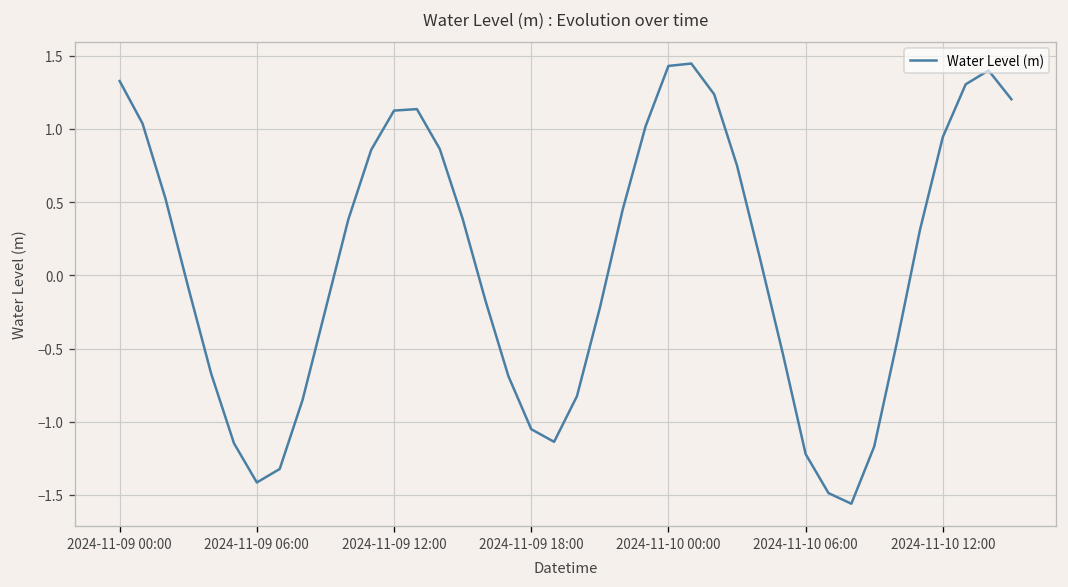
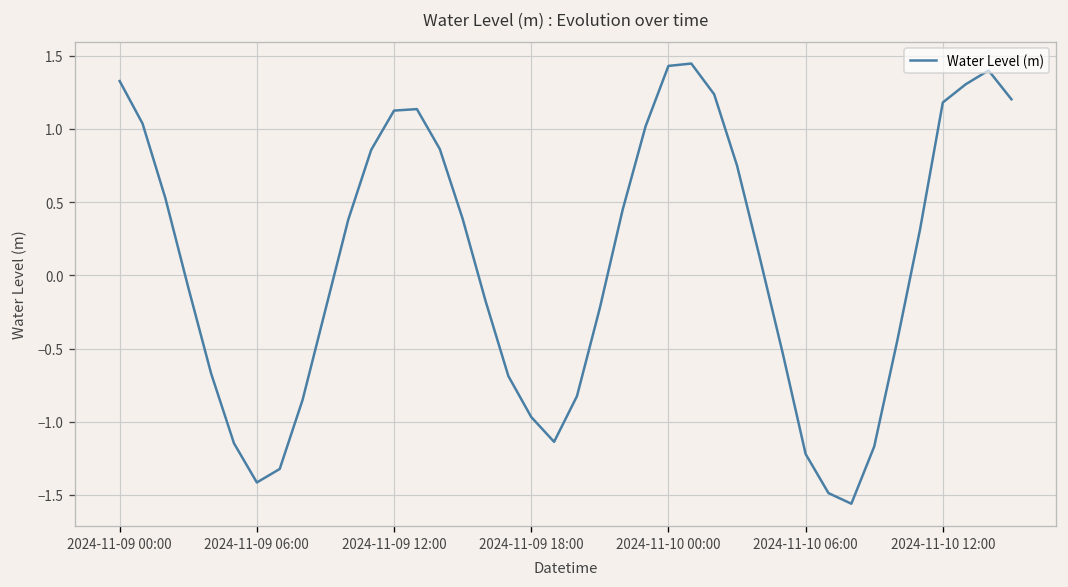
2024-11-09 18:00: -1.05 -> -0.97
2024-11-10 12:00: 0.94 -> 1.18
